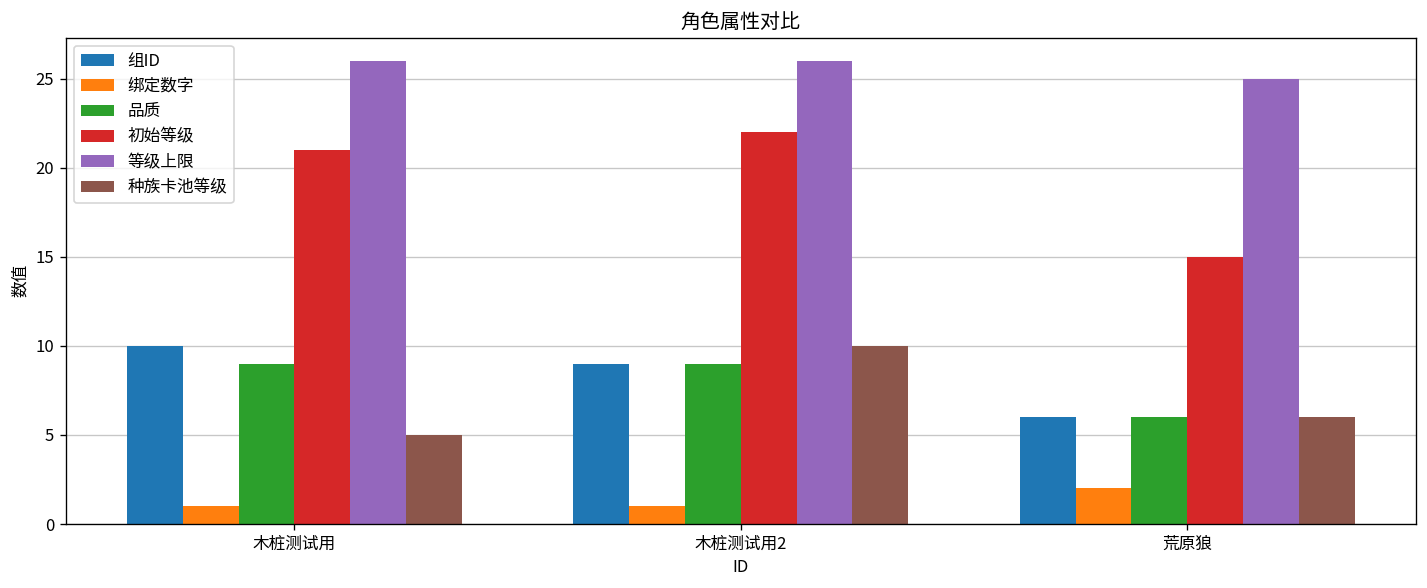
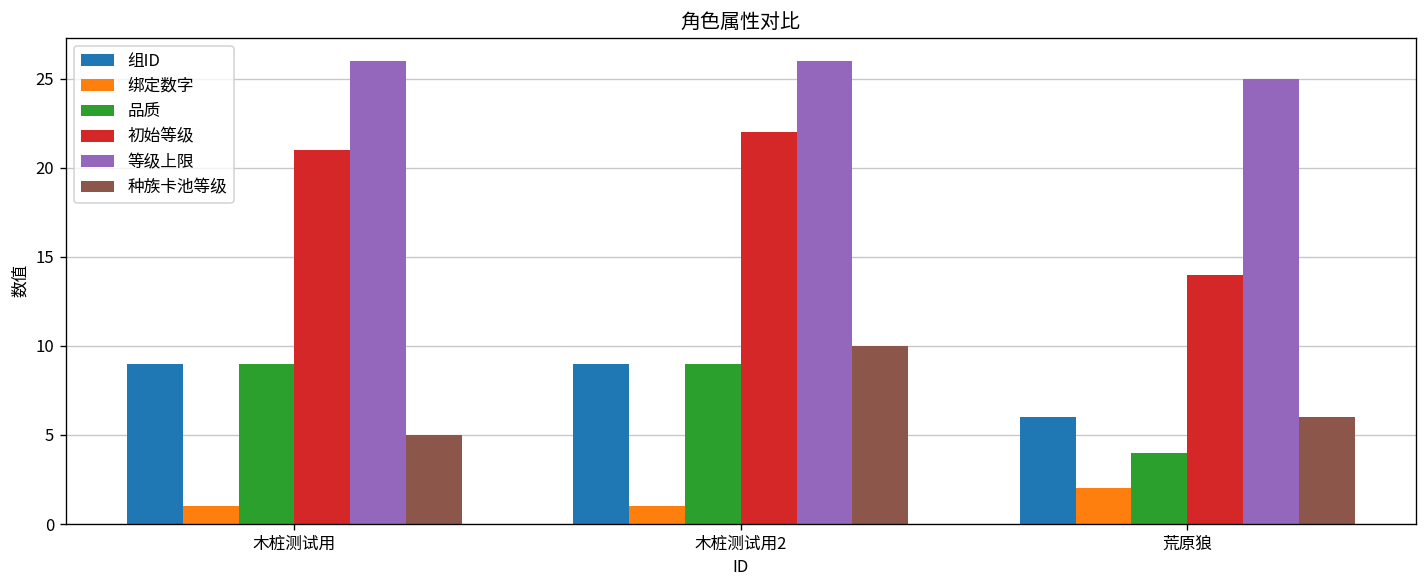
组ID, 木桩测试用: 10 -> 9
品质, 荒原狼: 6 -> 4
初始等级, 荒原狼: 15 -> 14
